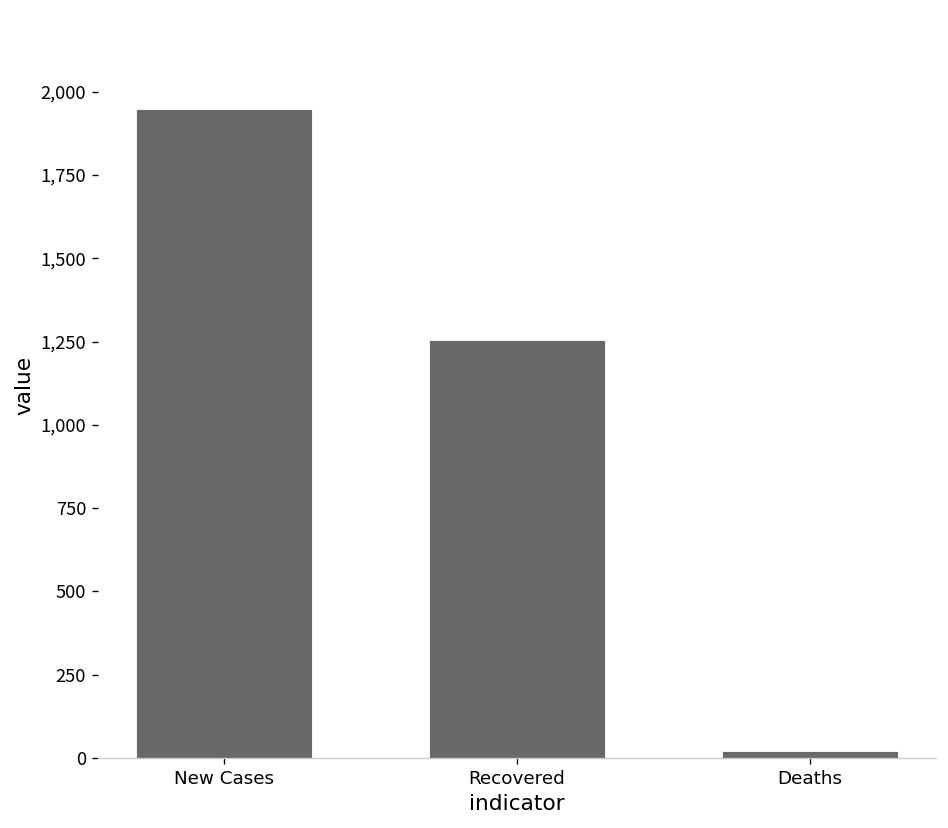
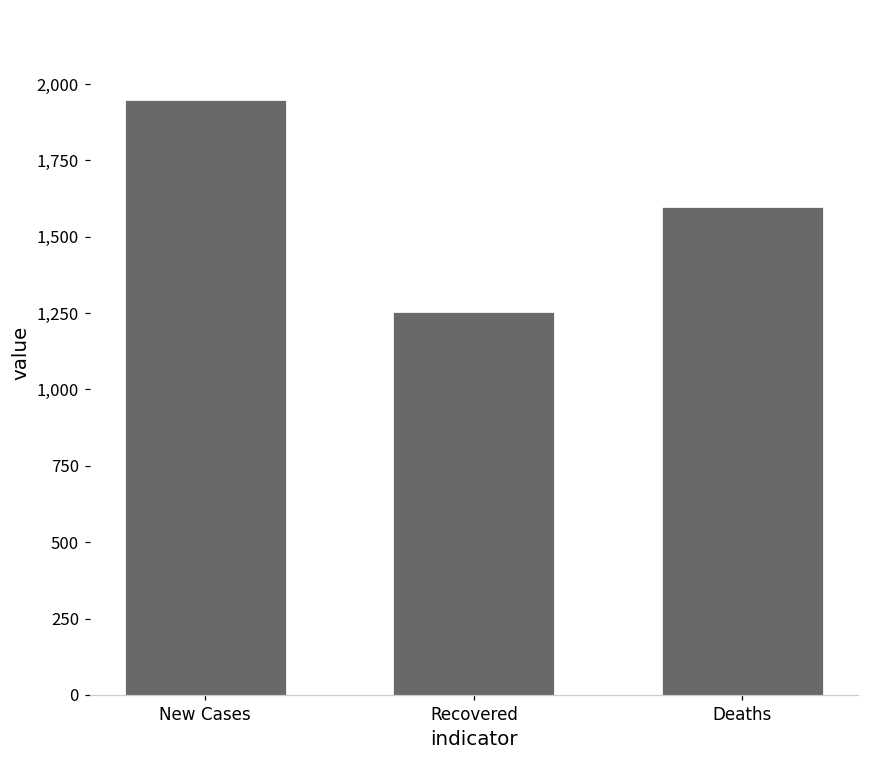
Deaths: 20 -> 1,600
